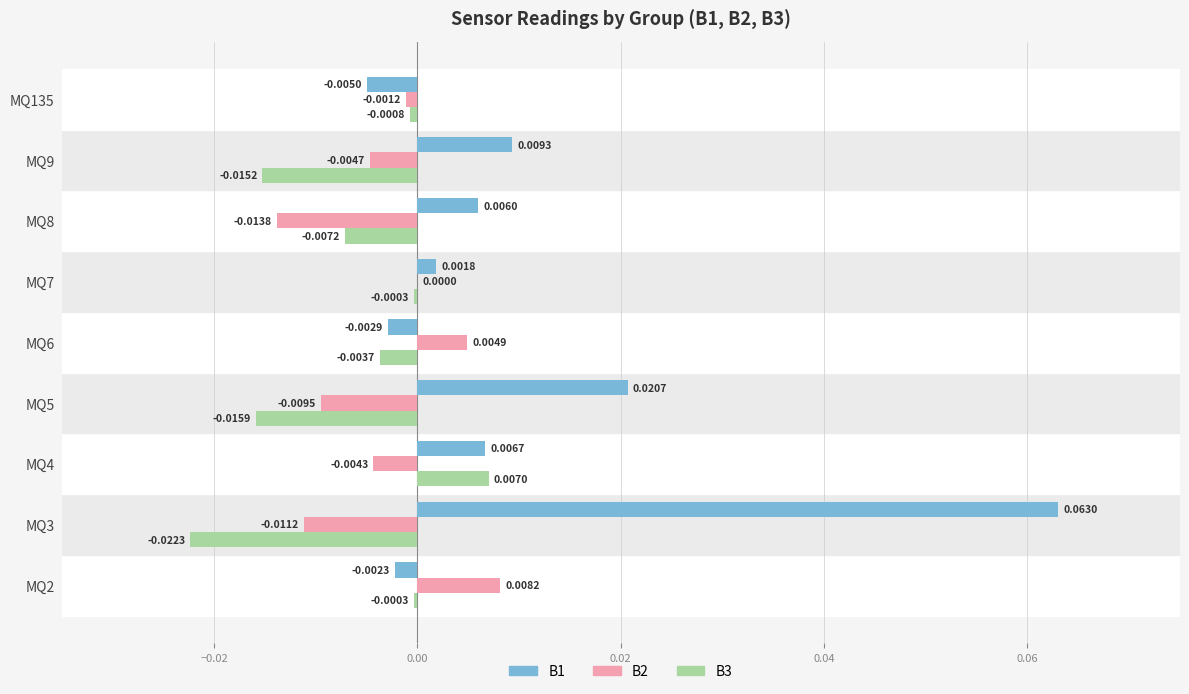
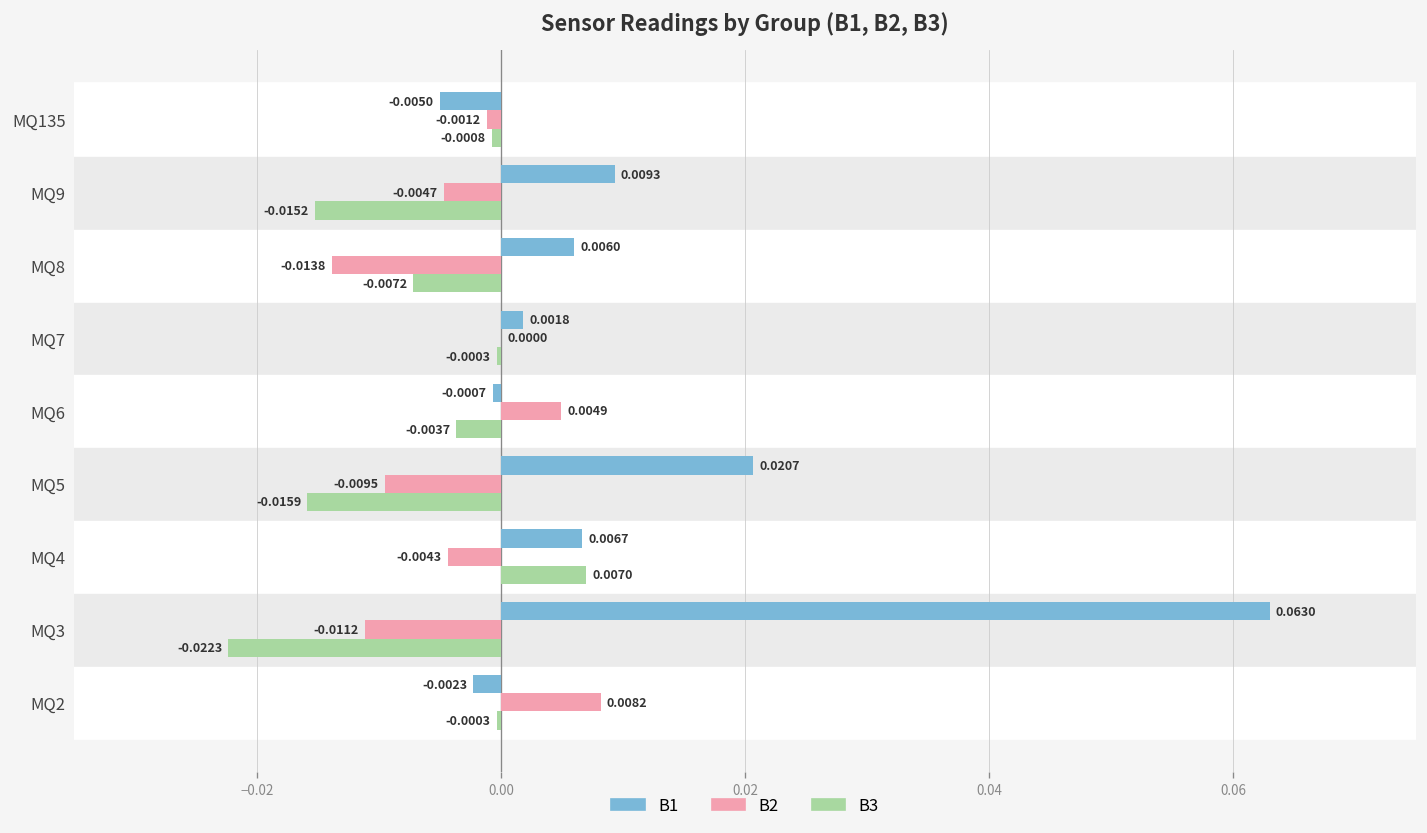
B1, MQ6: -0.0029 -> -0.0007
